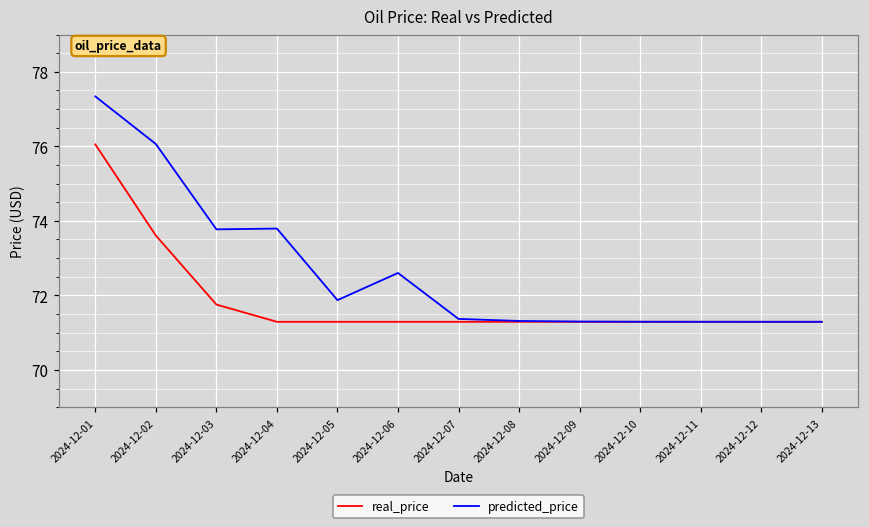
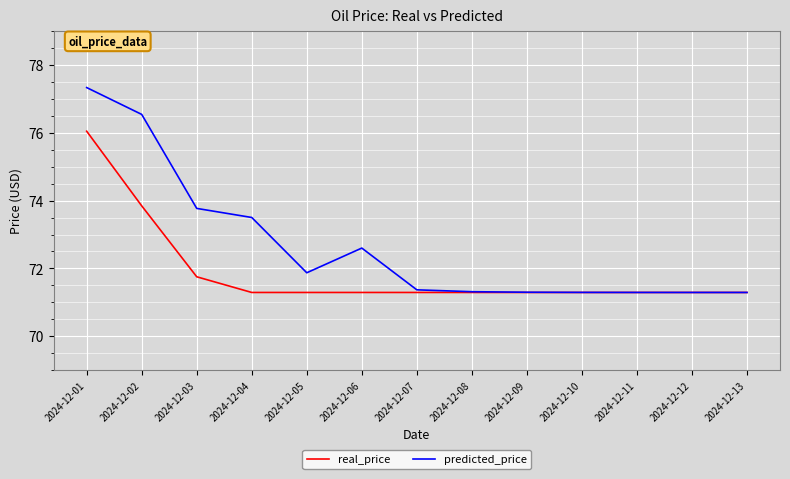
real_price, 2024-12-02: 73.6 -> 73.8
predicted_price, 2024-12-02: 76.1 -> 76.5
predicted_price, 2024-12-04: 73.8 -> 73.5
